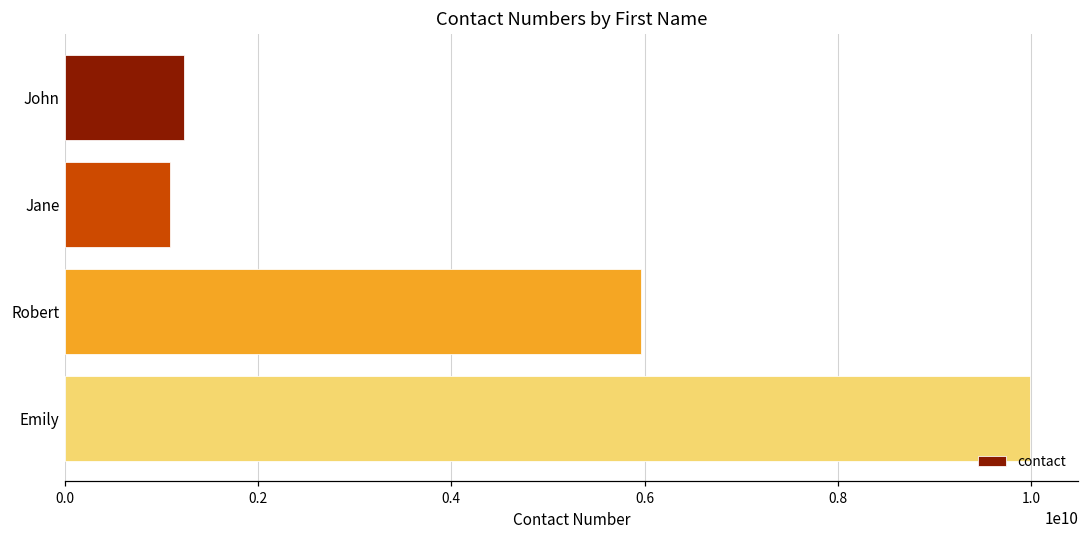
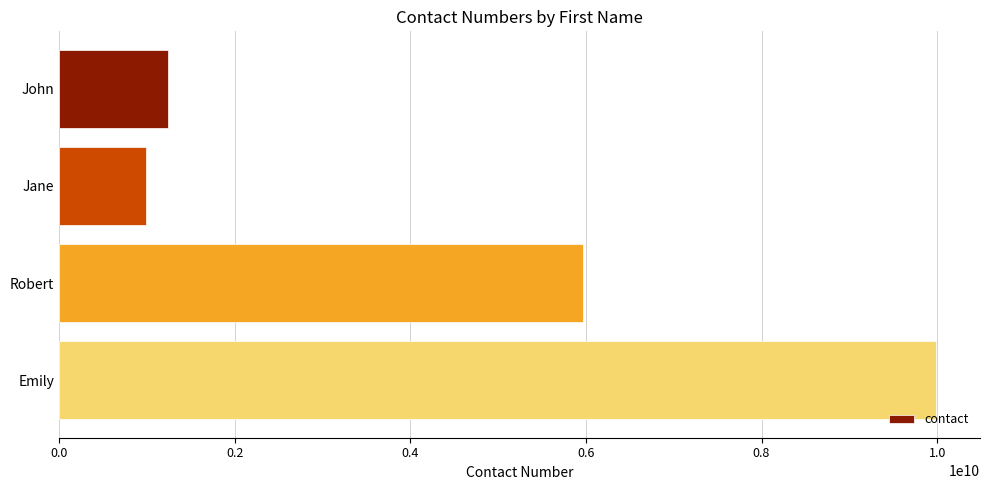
Jane: 1100000000 -> 1000000000
